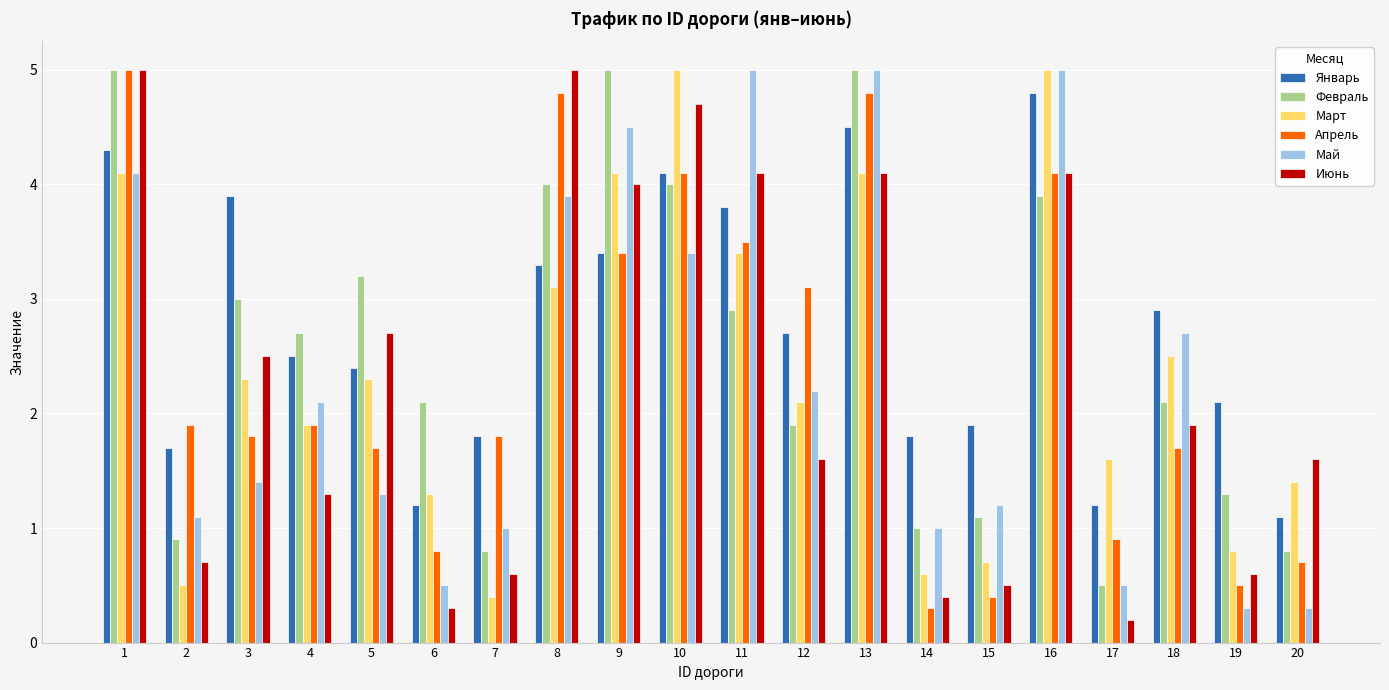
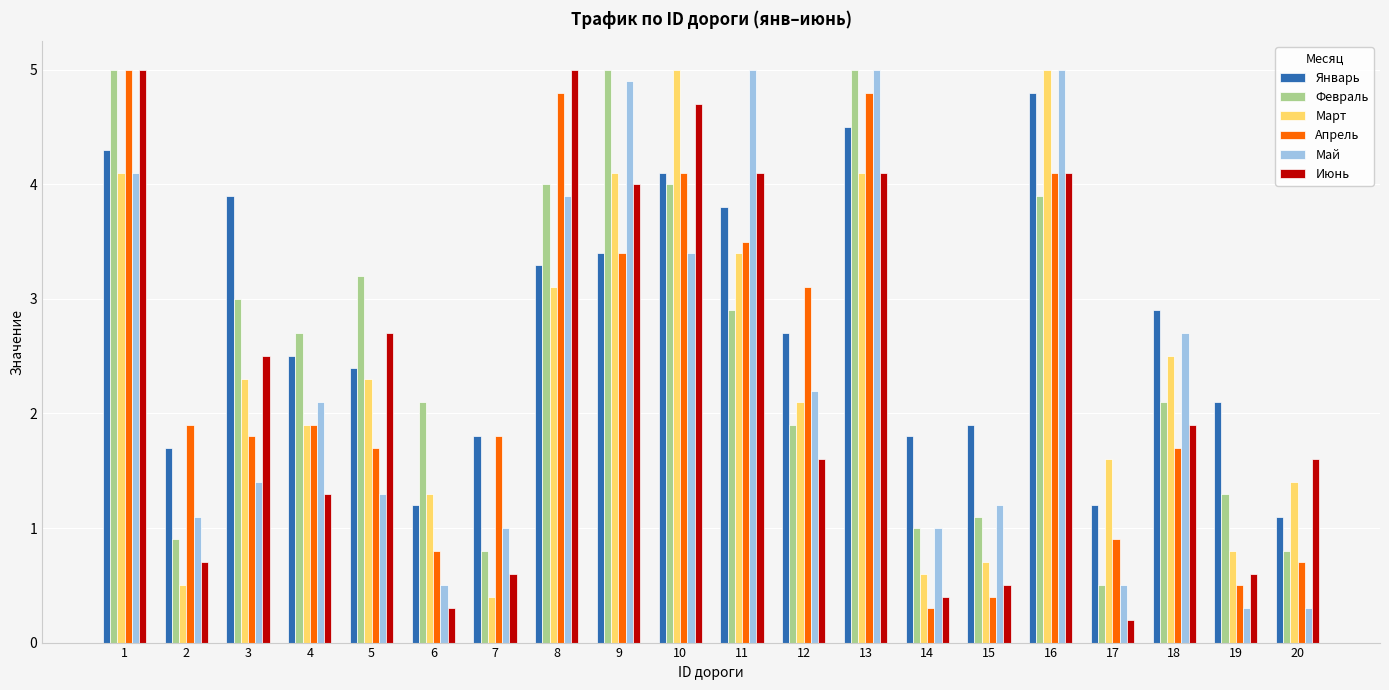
Май, 9: 4.5 -> 4.9
